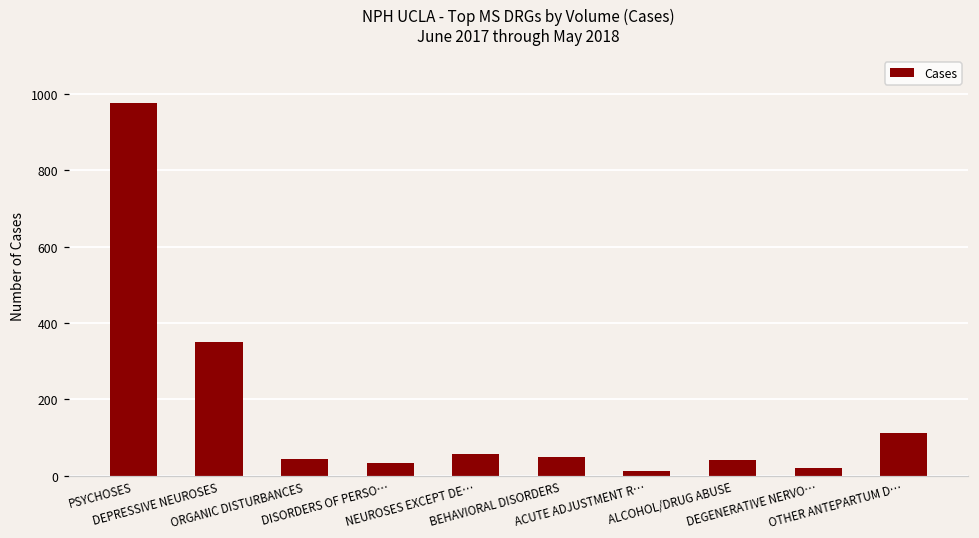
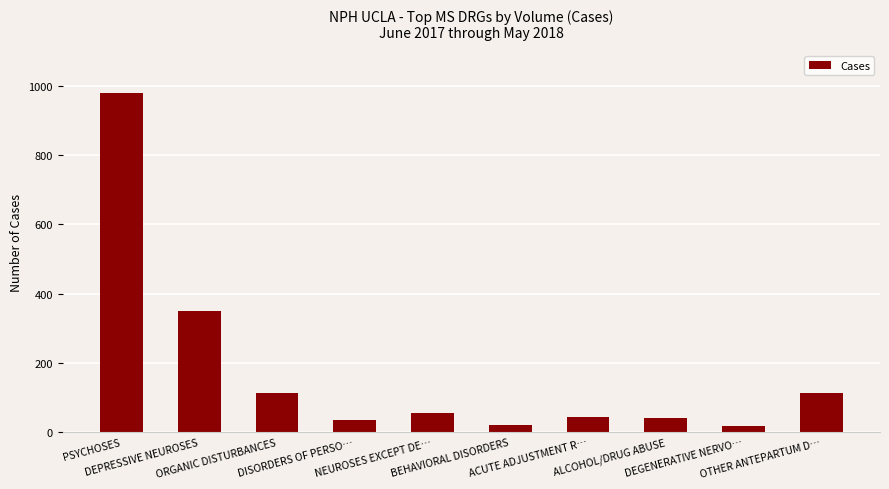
ORGANIC DISTURBANCES: 40 -> 110
BEHAVIORAL DISORDERS: 50 -> 20
ACUTE ADJUSTMENT R…: 10 -> 50
